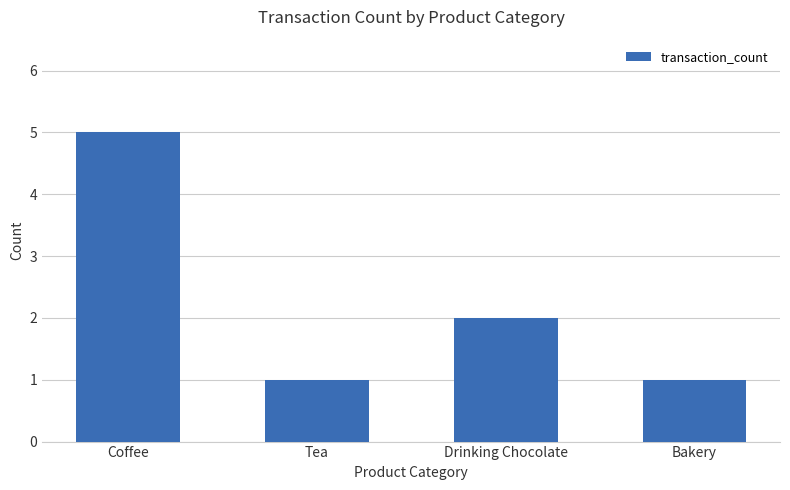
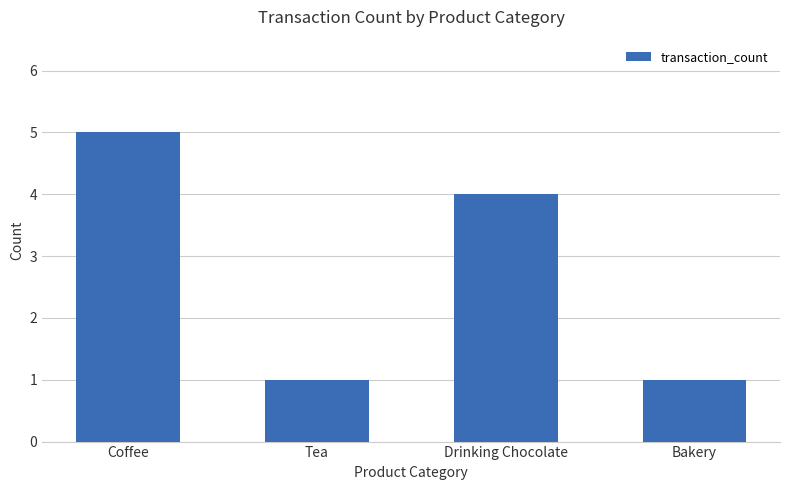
Drinking Chocolate: 2 -> 4
